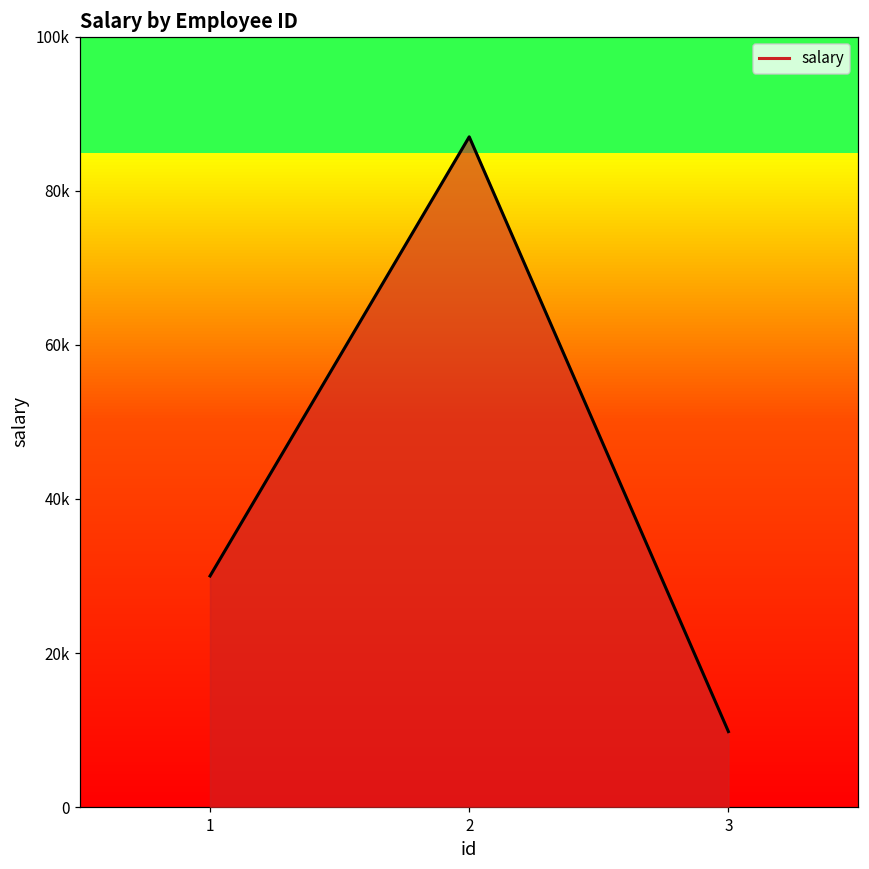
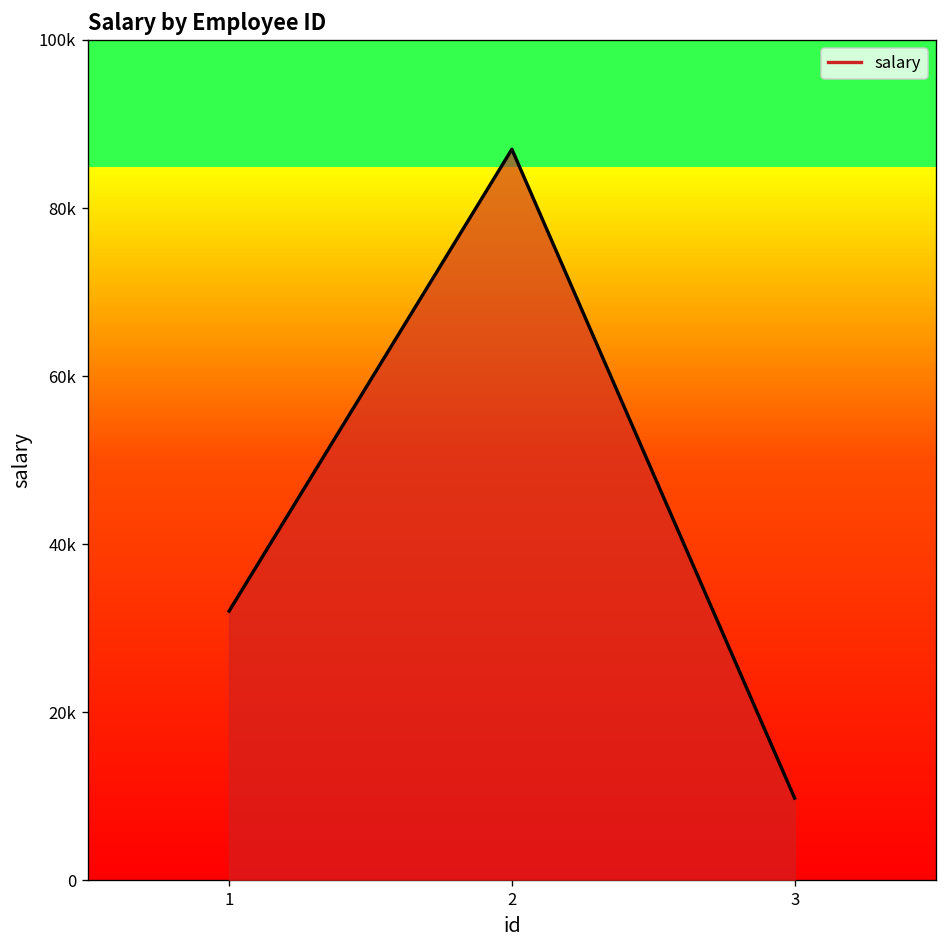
1: 30000 -> 32000
